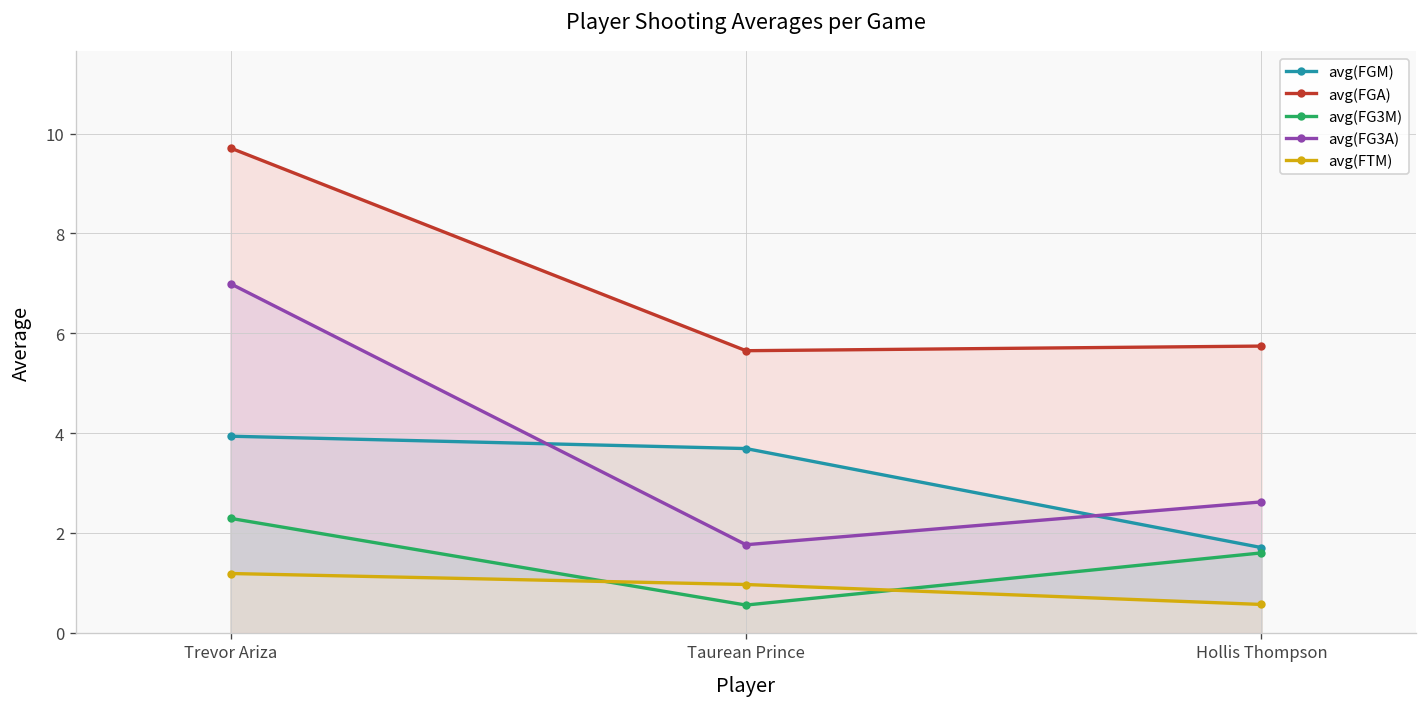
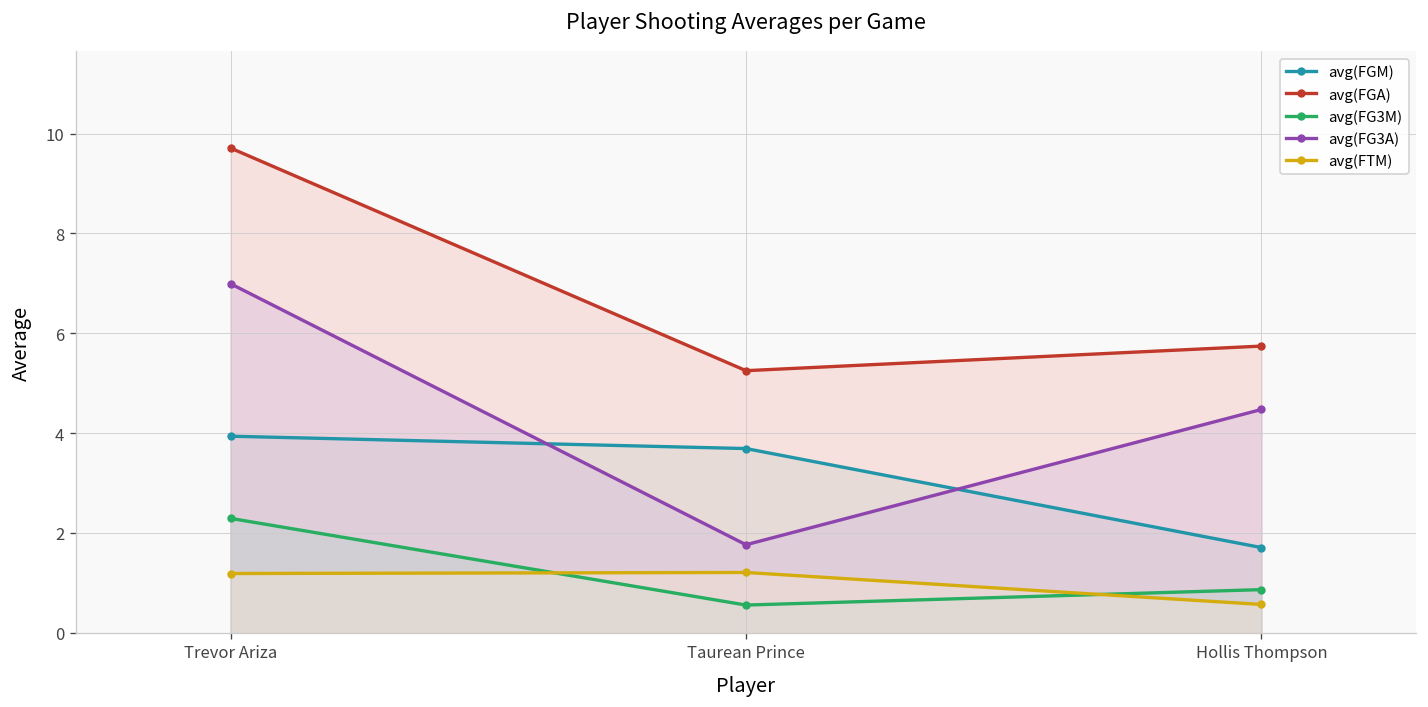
avg(FGA), Taurean Prince: 5.7 -> 5.3
avg(FTM), Taurean Prince: 1.0 -> 1.2
avg(FG3M), Hollis Thompson: 1.6 -> 0.9
avg(FG3A), Hollis Thompson: 2.6 -> 4.5
